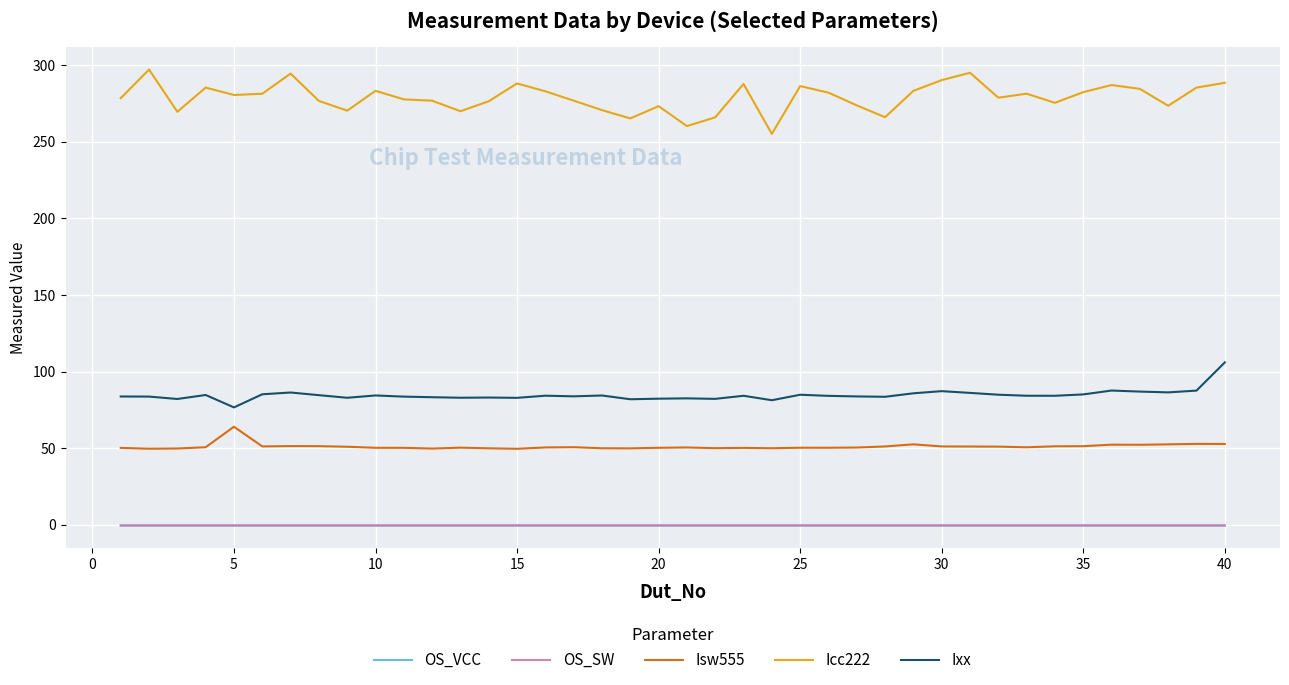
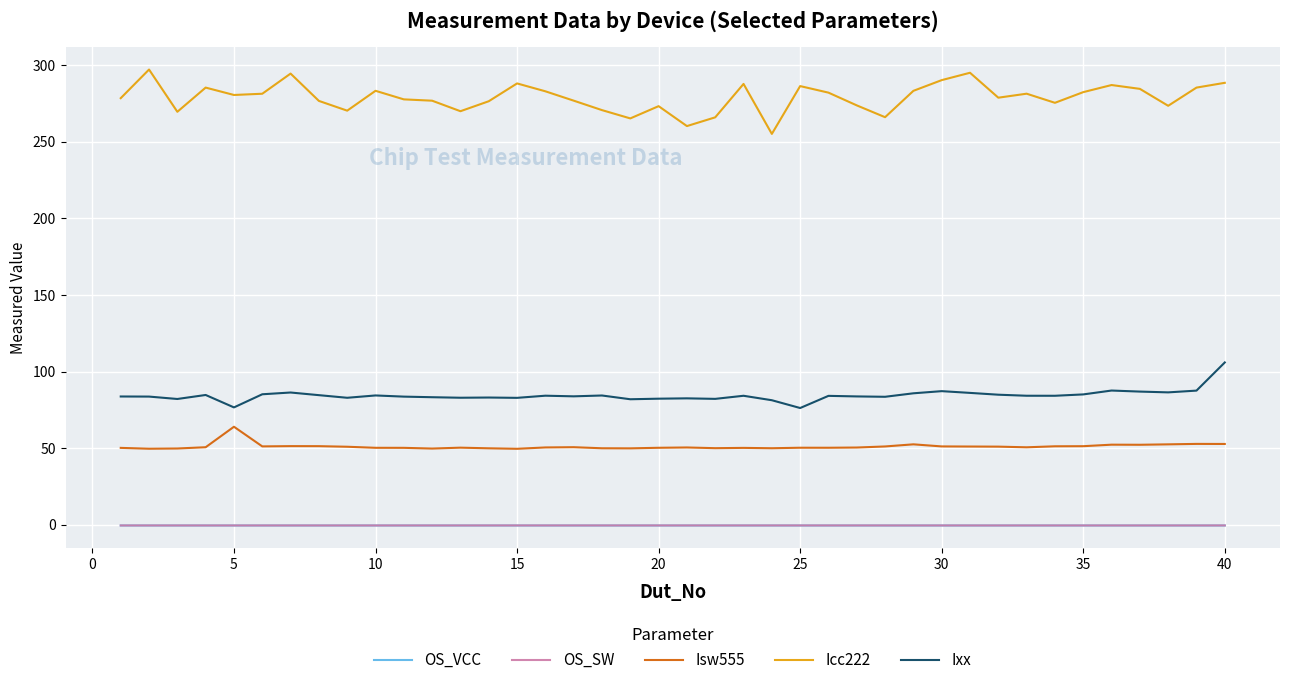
Ixx, 25: 85 -> 76
